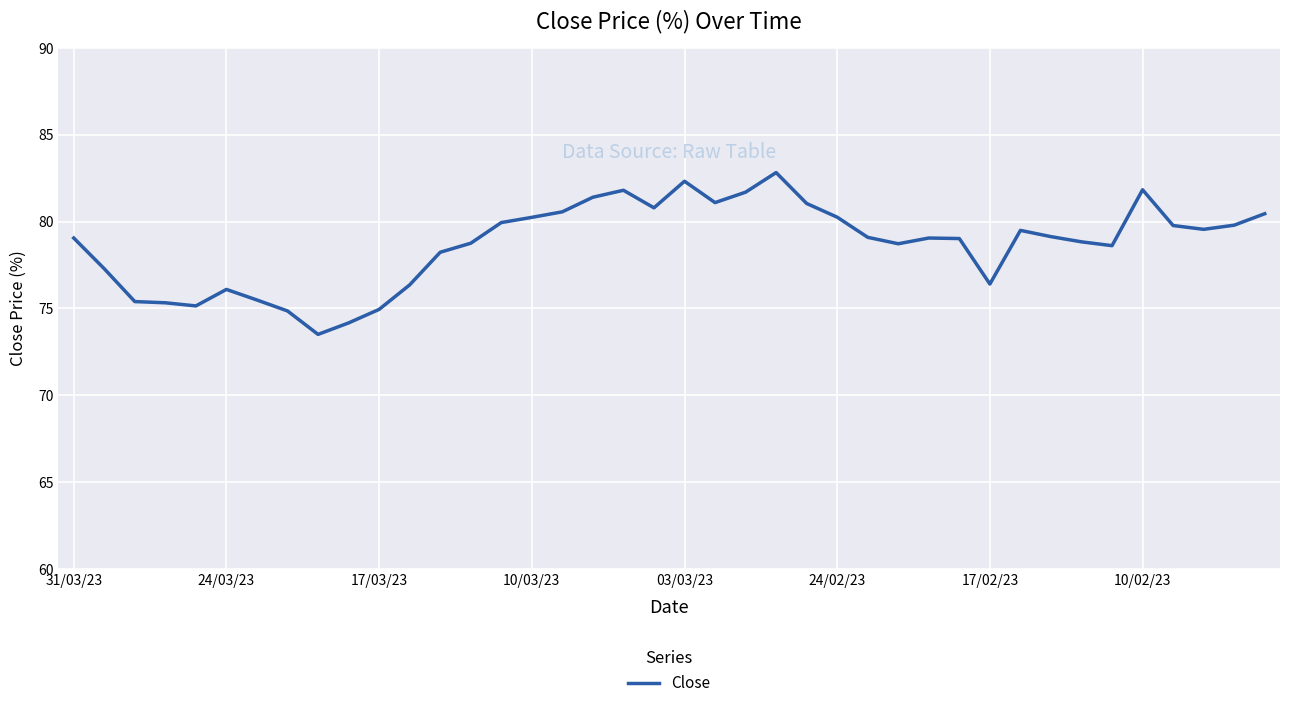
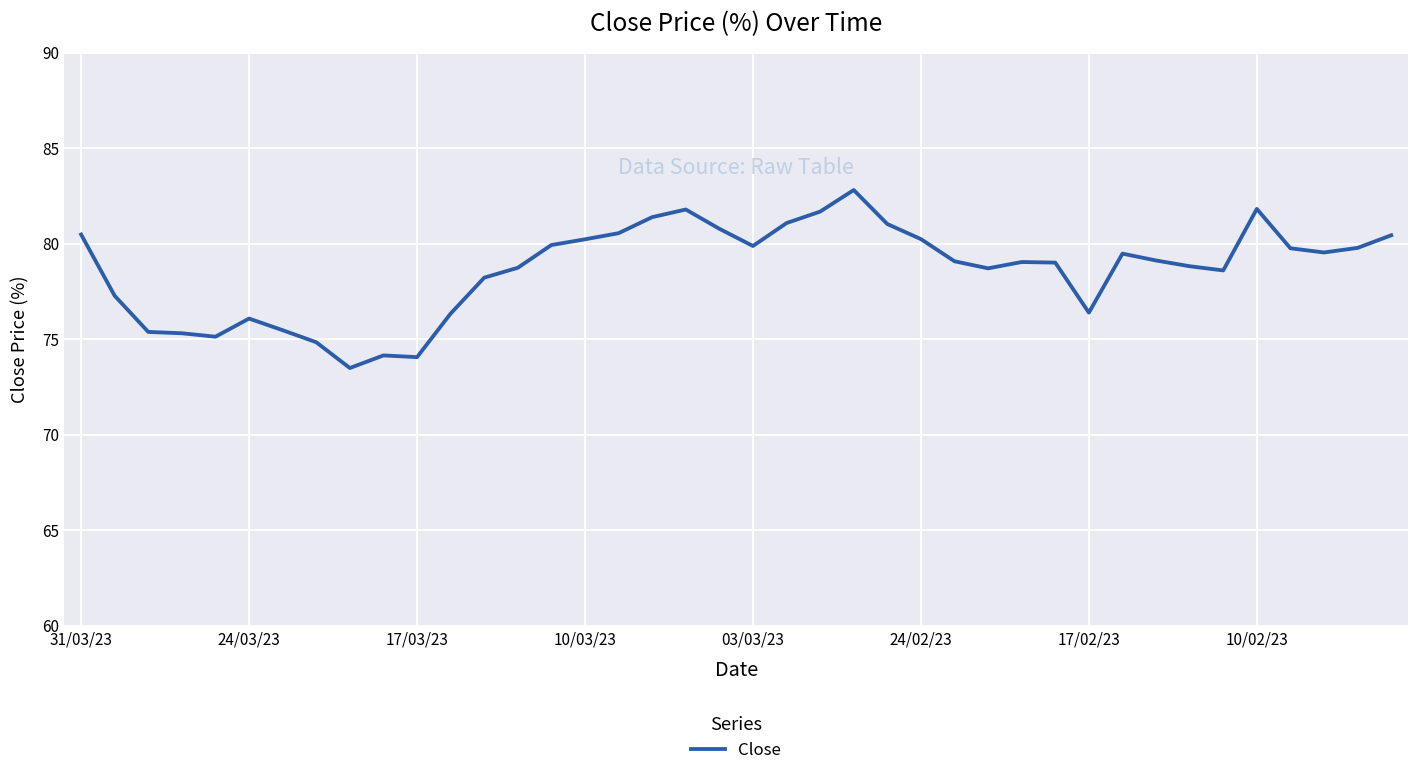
31/03/23: 79.1 -> 80.5
17/03/23: 74.9 -> 74.1
03/03/23: 82.3 -> 79.9
